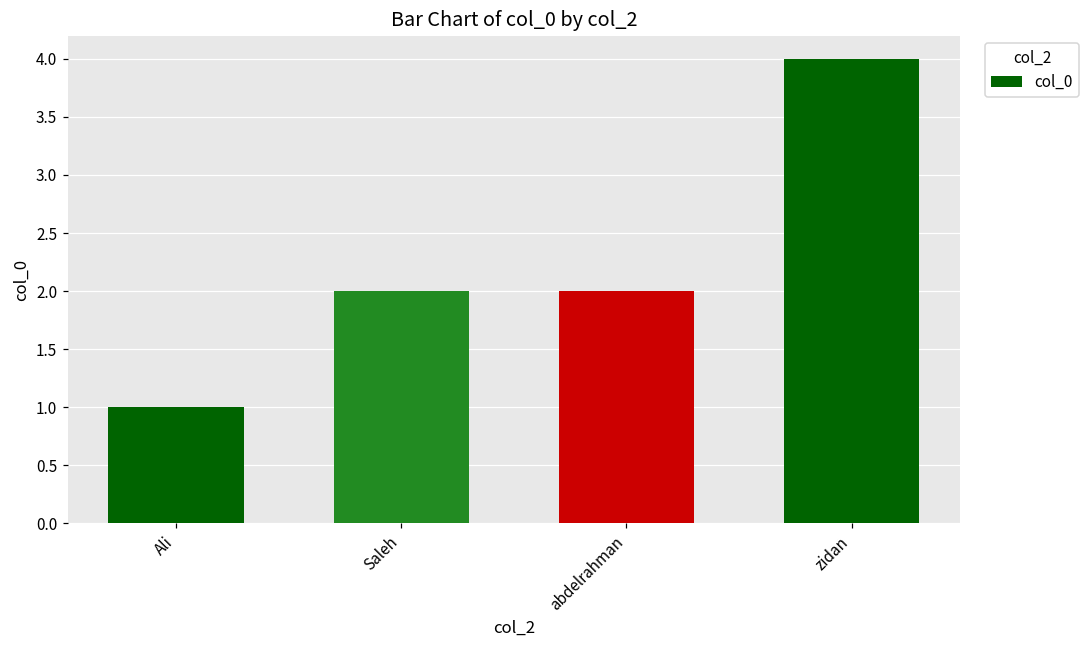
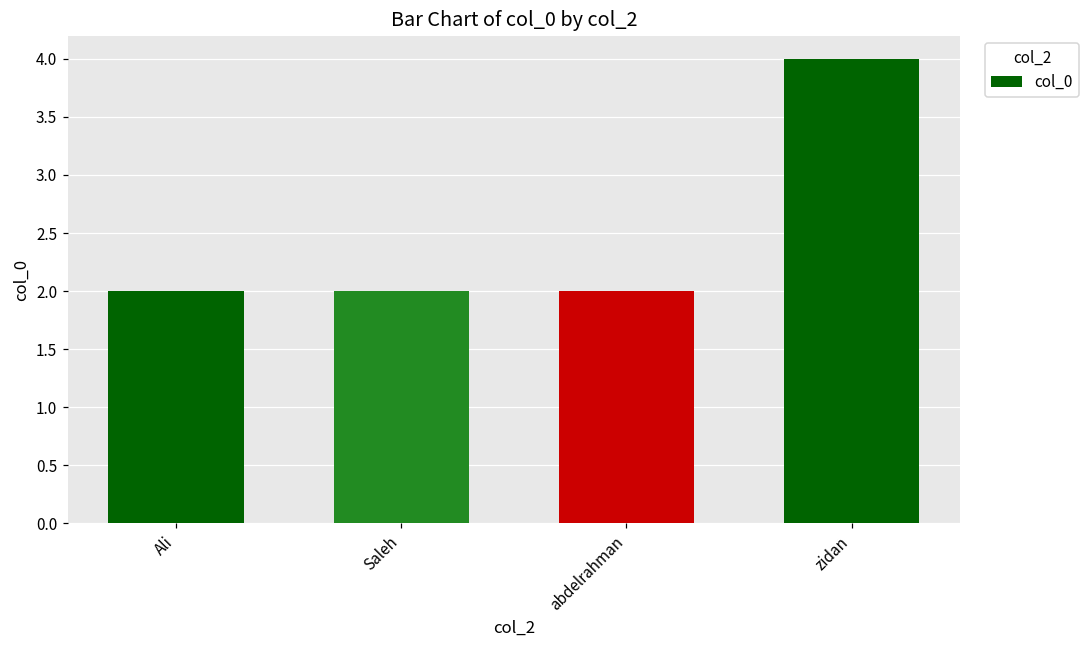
Ali: 1 -> 2
